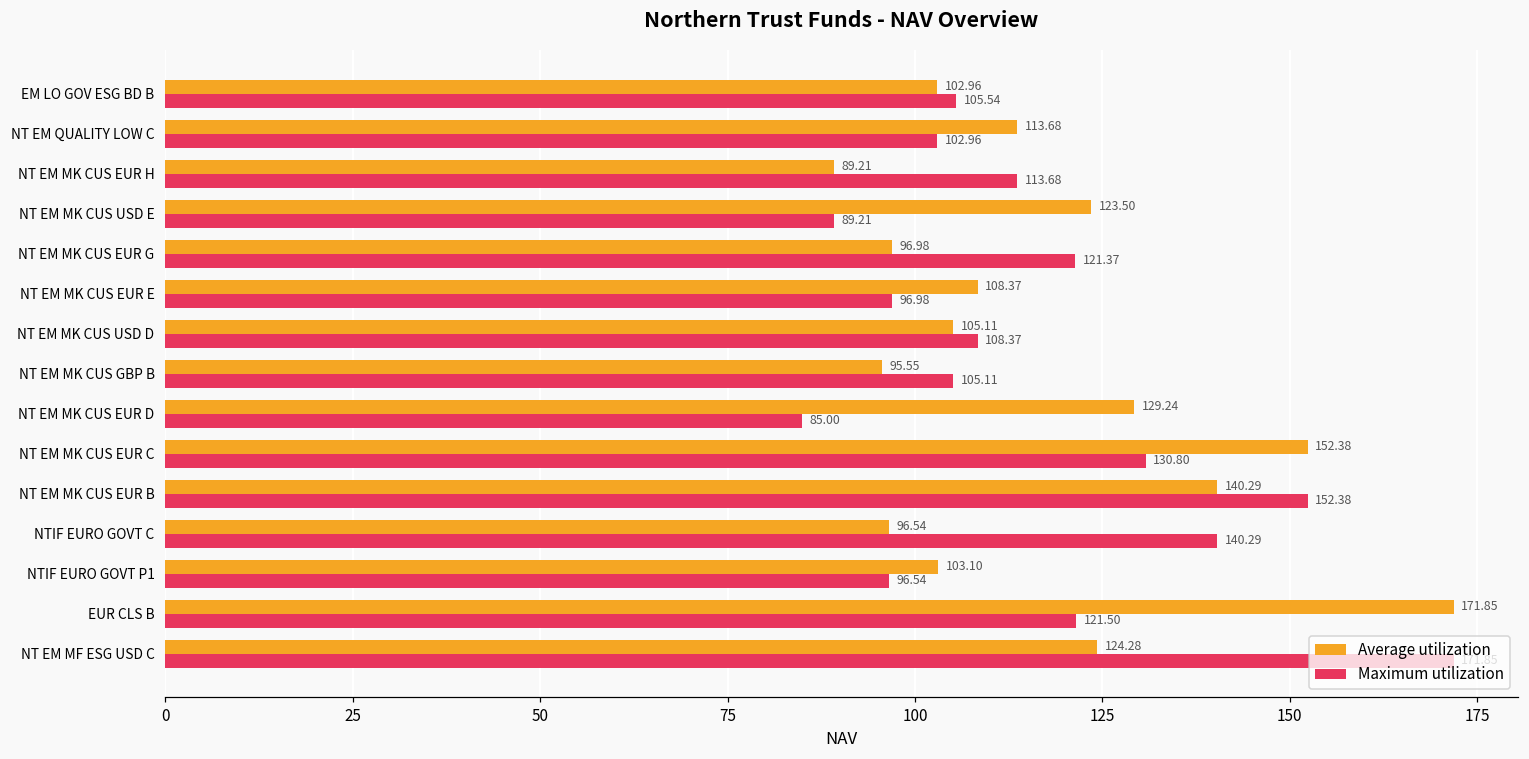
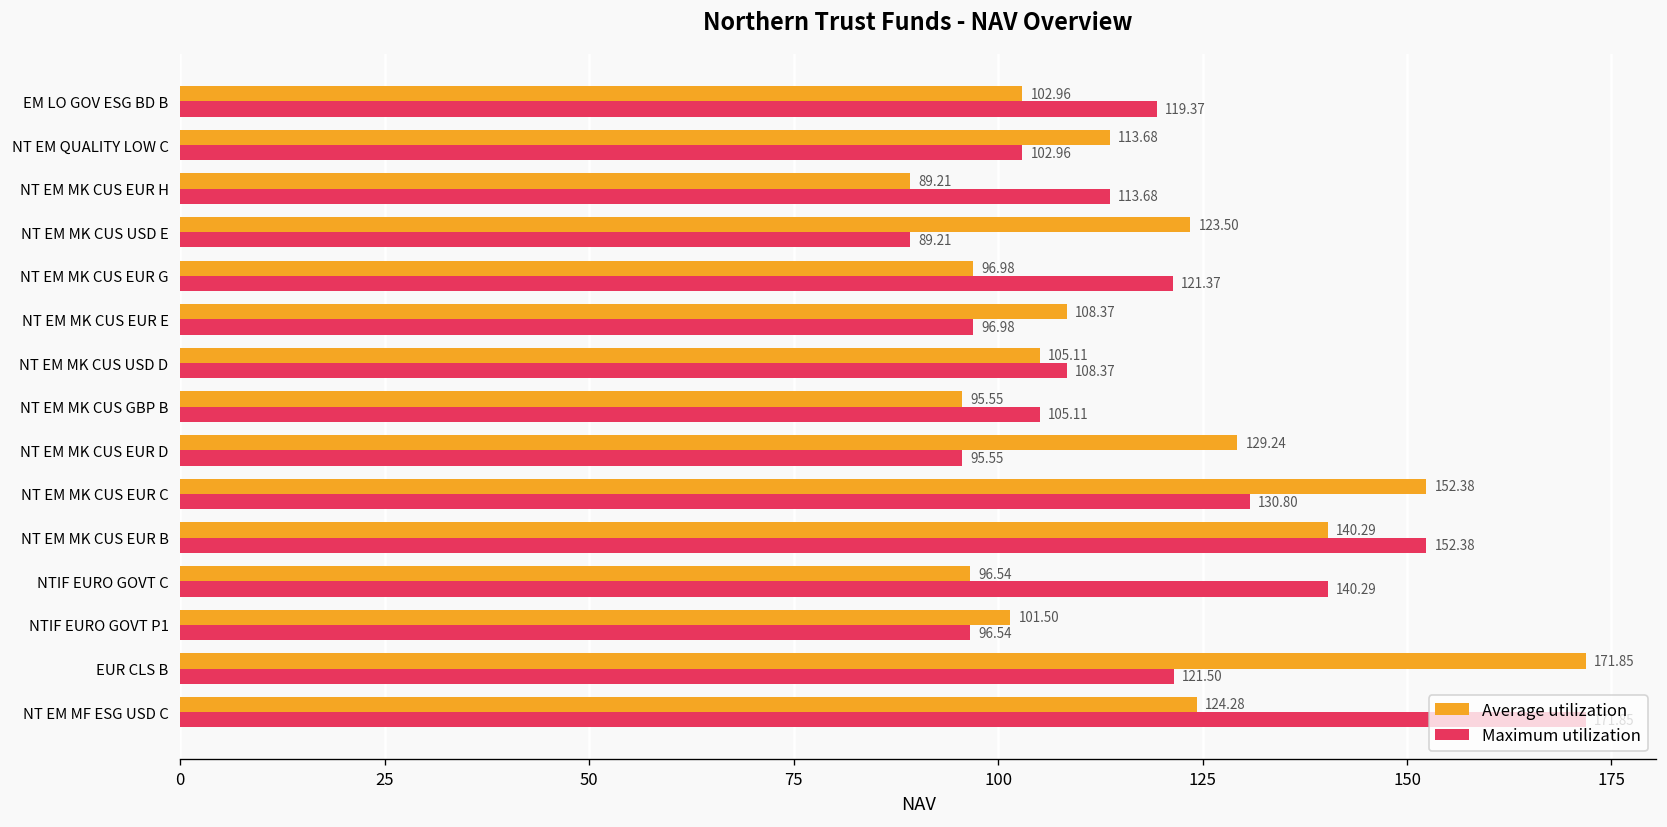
Maximum utilization, EM LO GOV ESG BD B: 105.54 -> 119.37
Maximum utilization, NT EM MK CUS EUR D: 85.00 -> 95.55
Average utilization, NTIF EURO GOVT P1: 103.10 -> 101.50
